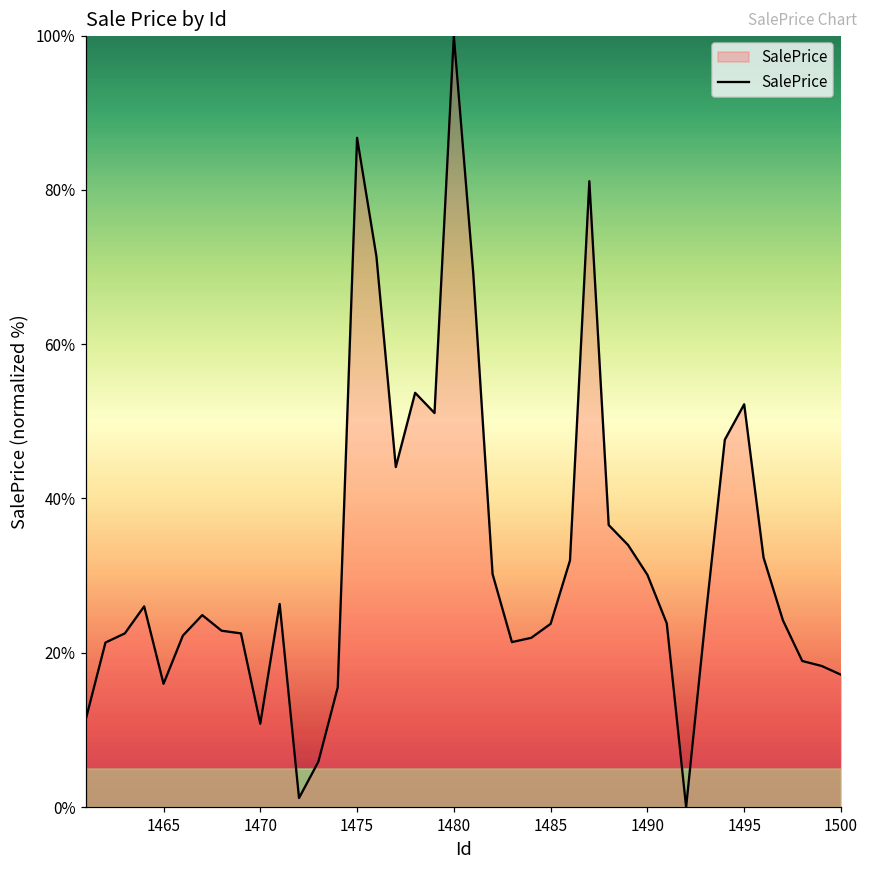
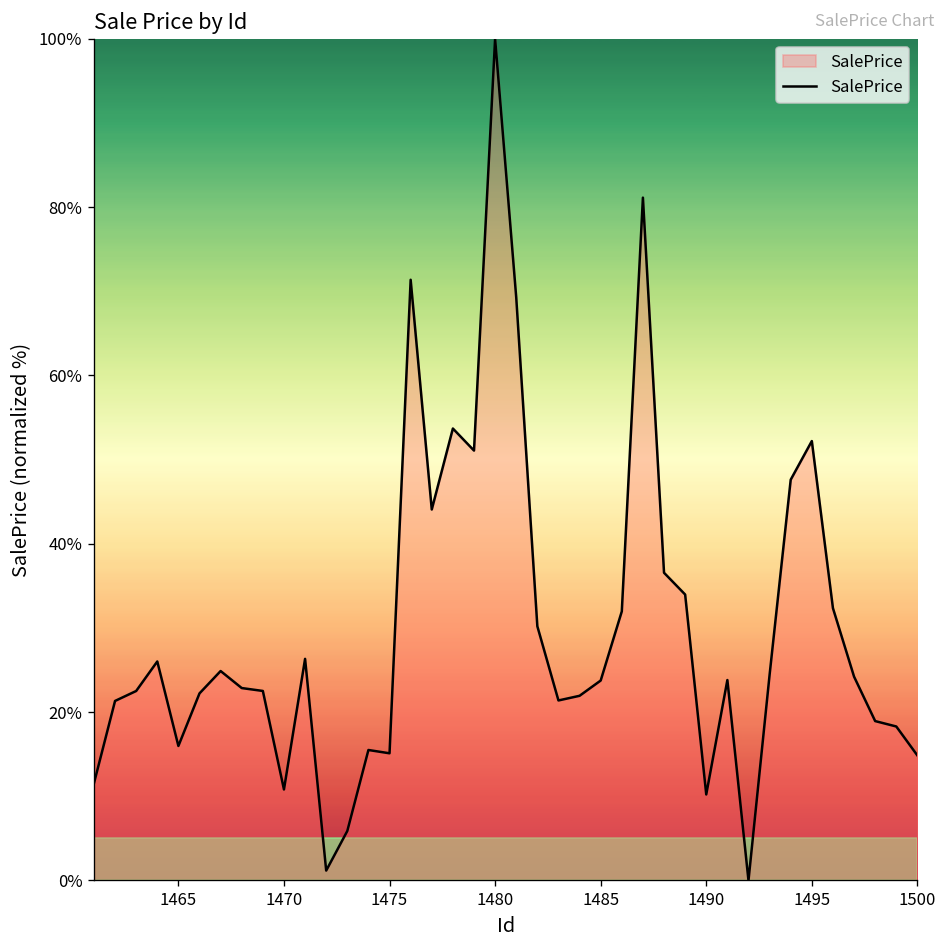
1475: 87% -> 15%
1490: 30% -> 10%
1500: 17% -> 15%
